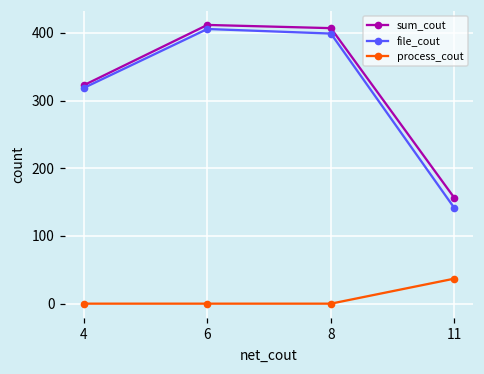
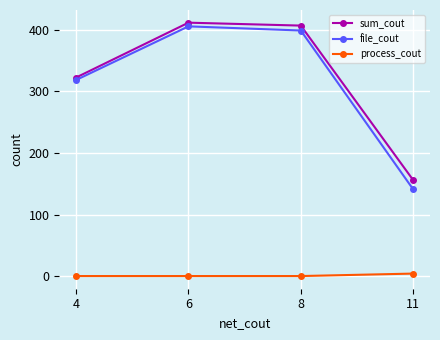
process_cout, 11: 40 -> 0
